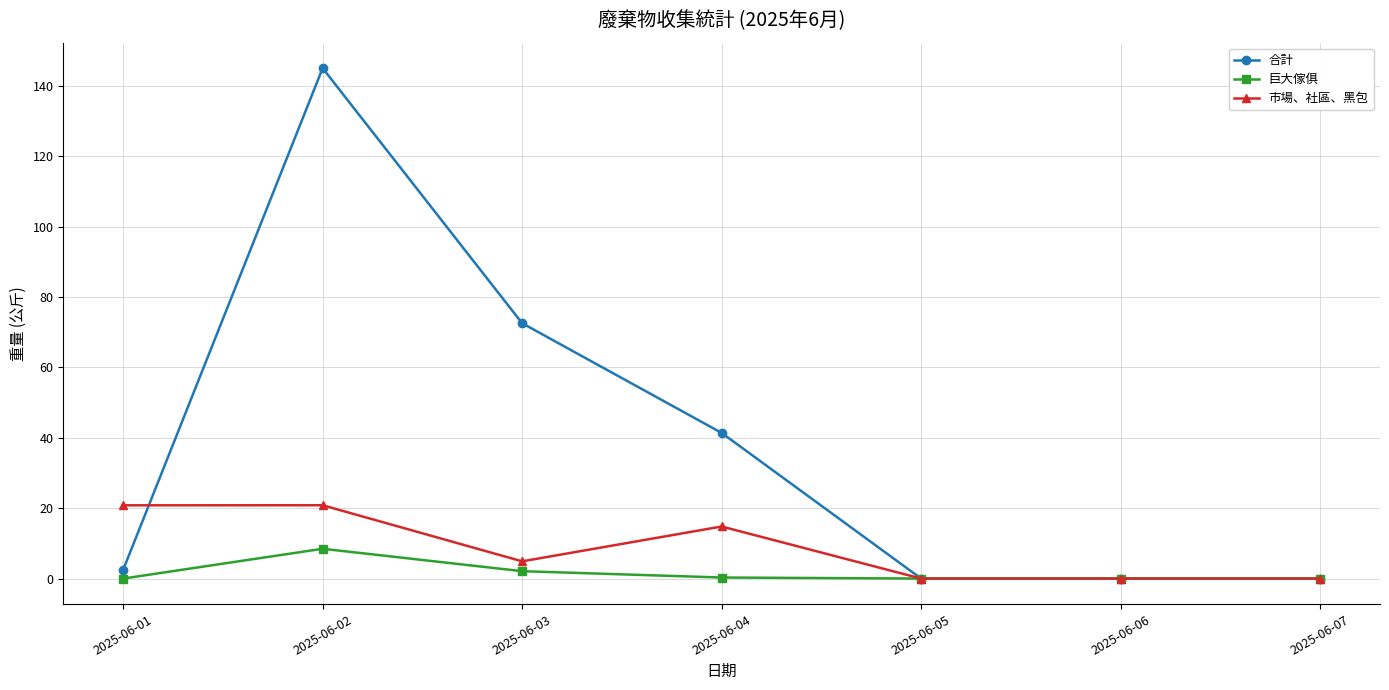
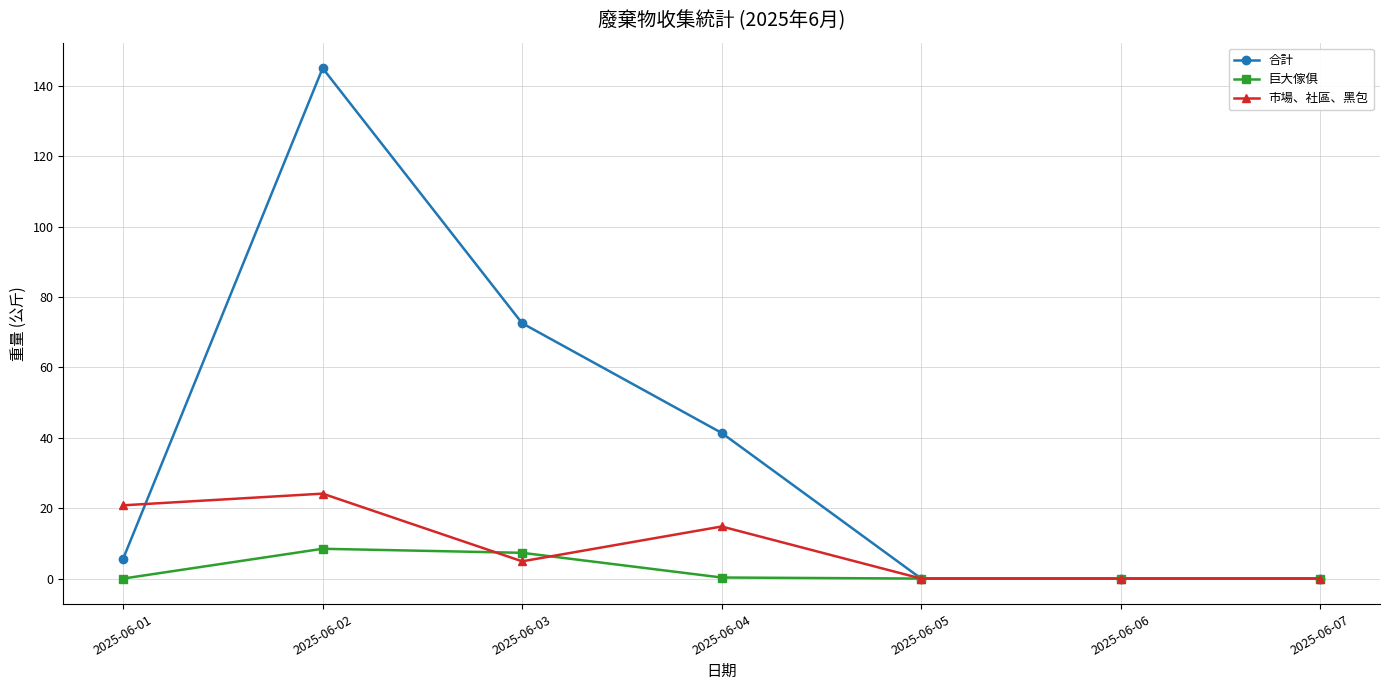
合計, 2025-06-01: 2 -> 6
市場、社區、黑包, 2025-06-02: 21 -> 24
巨大傢俱, 2025-06-03: 2 -> 7
